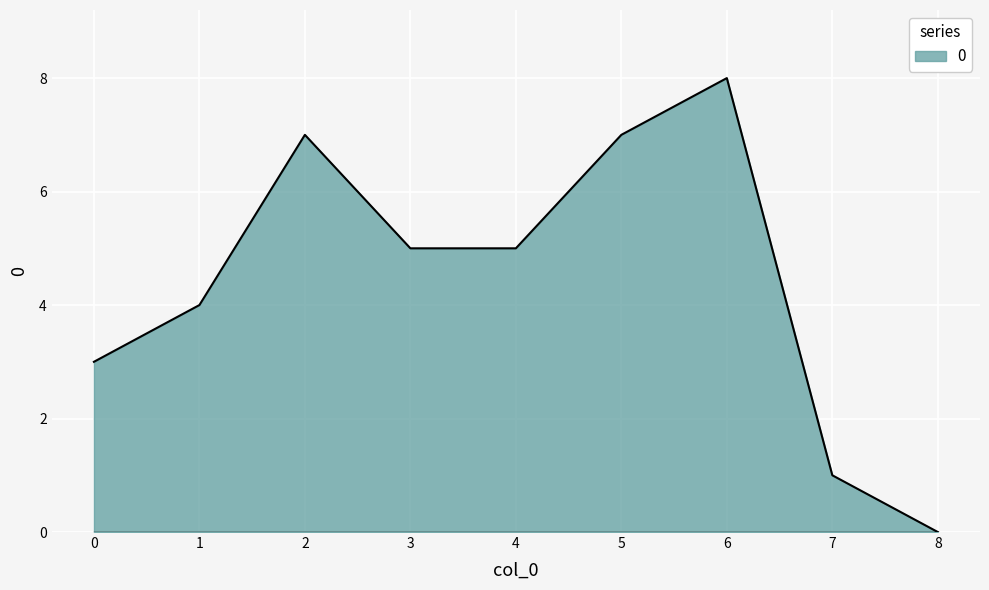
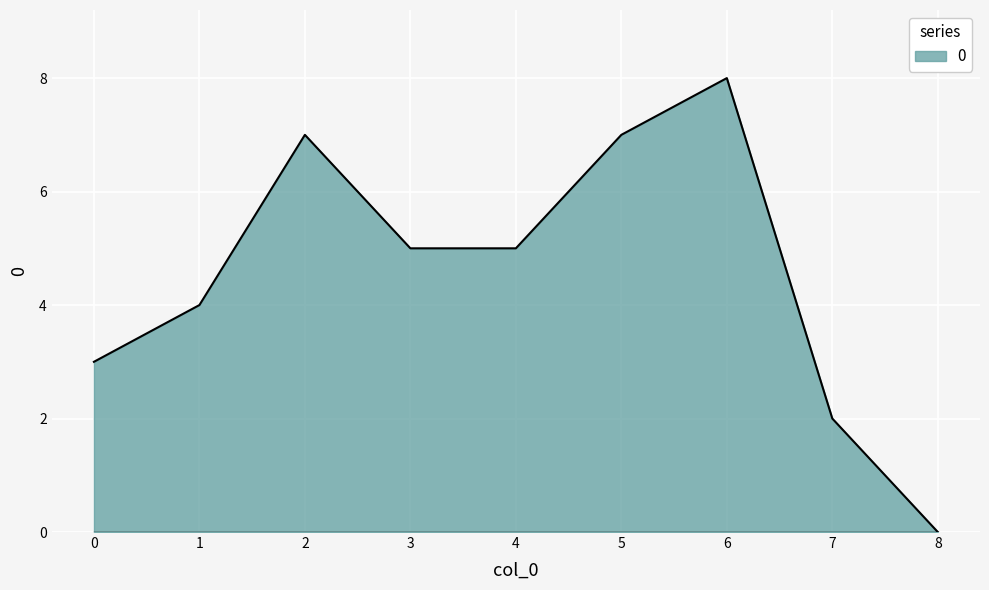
0, 7: 1 -> 2
